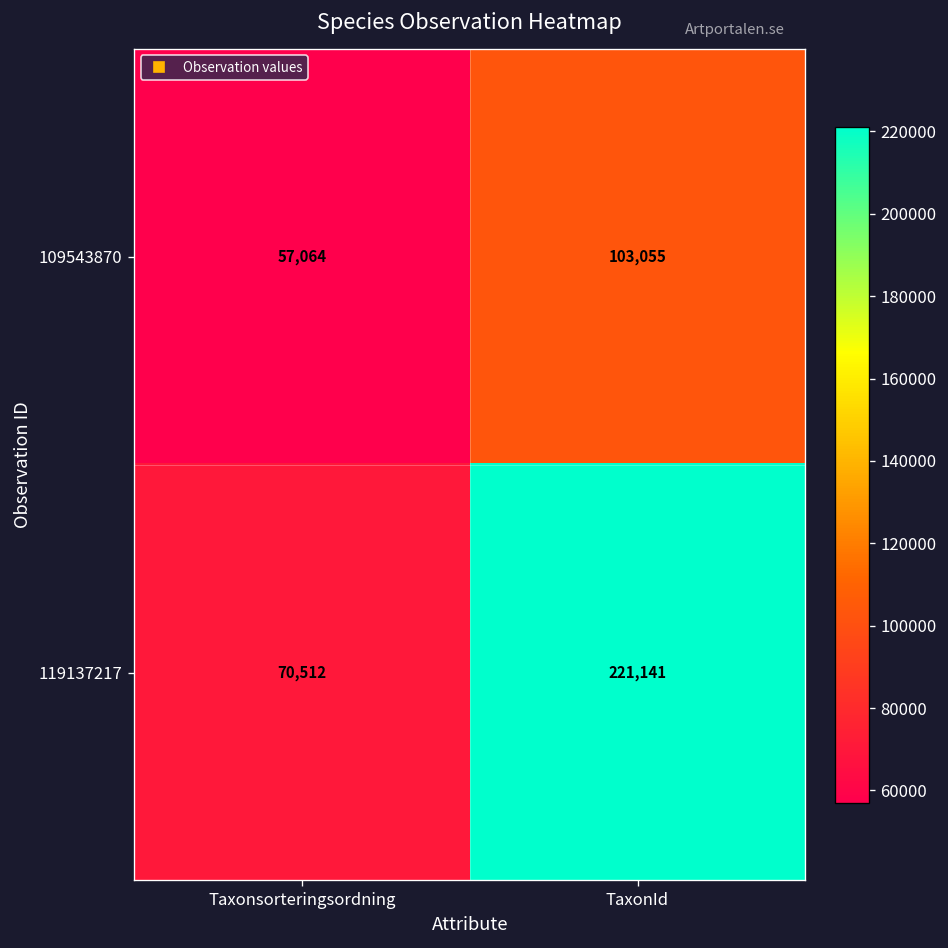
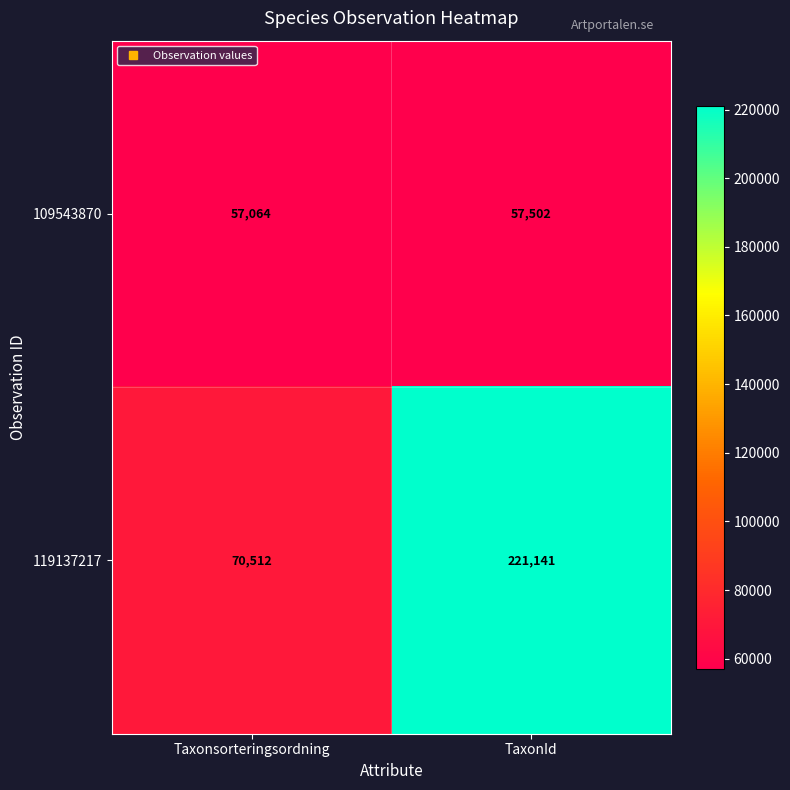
109543870, TaxonId: 103,055 -> 57,502
